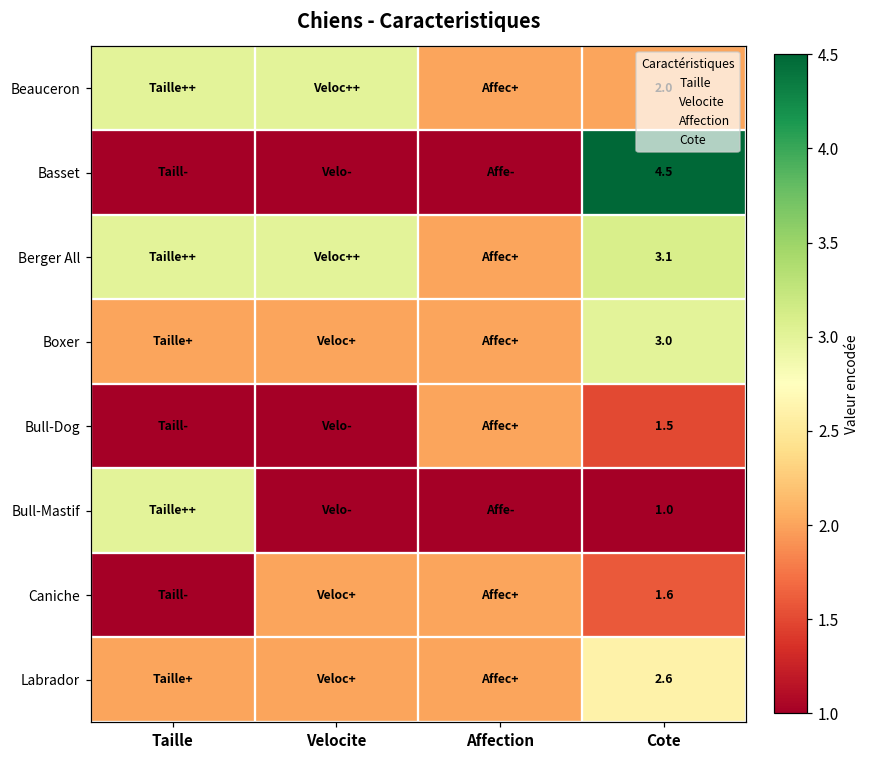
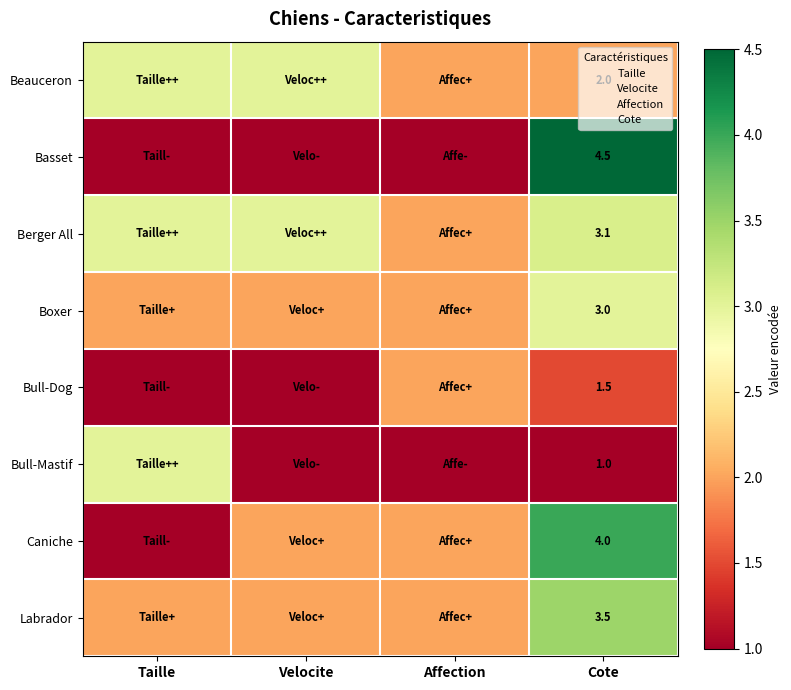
Caniche, Cote: 1.6 -> 4.0
Labrador, Cote: 2.6 -> 3.5
